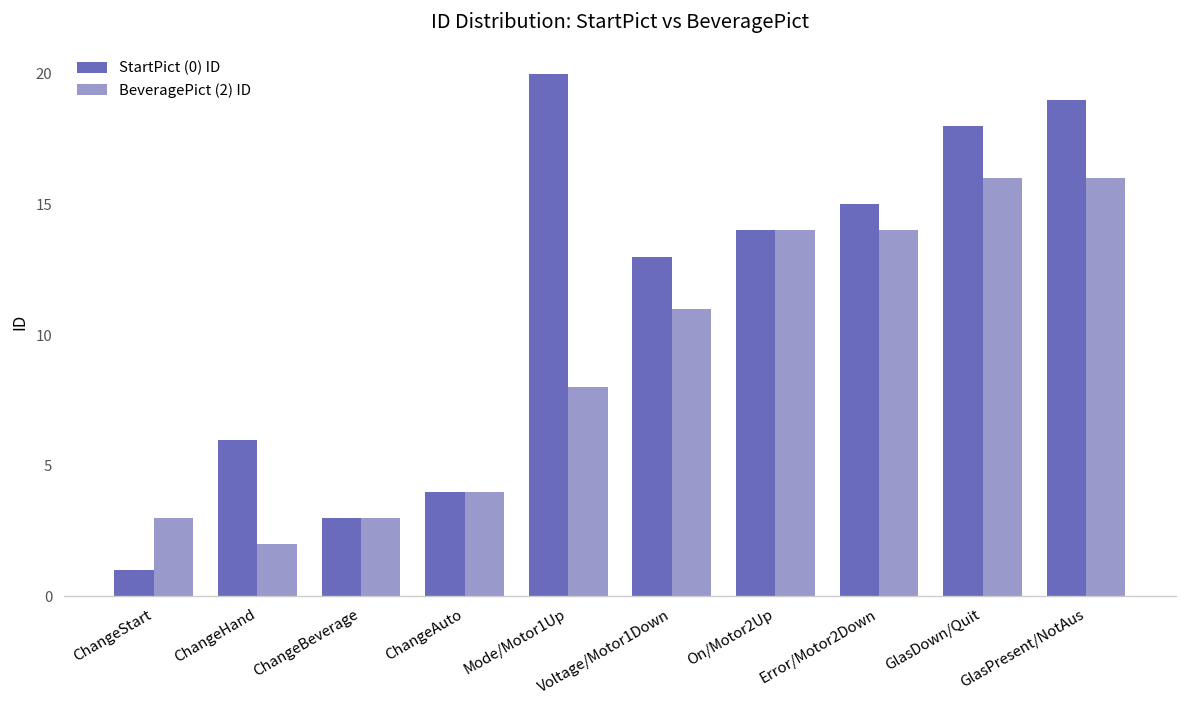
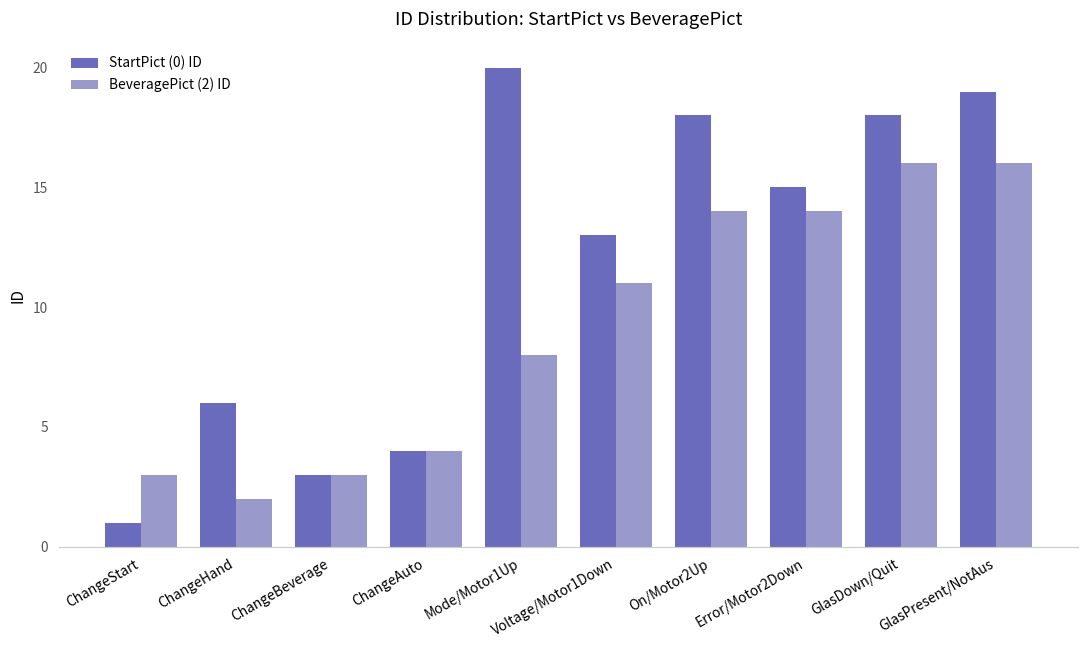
StartPict (0) ID, On/Motor2Up: 14 -> 18
